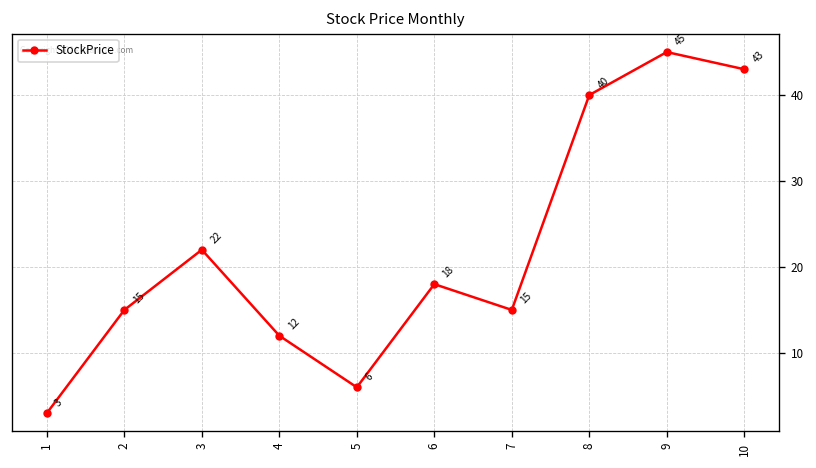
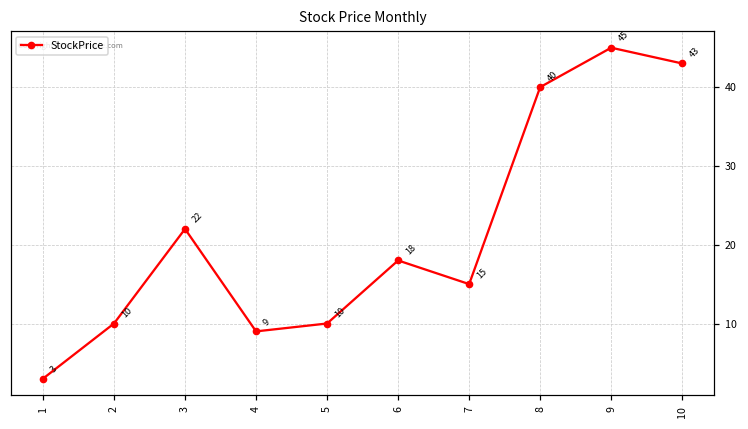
2: 15 -> 10
4: 12 -> 9
5: 6 -> 10
